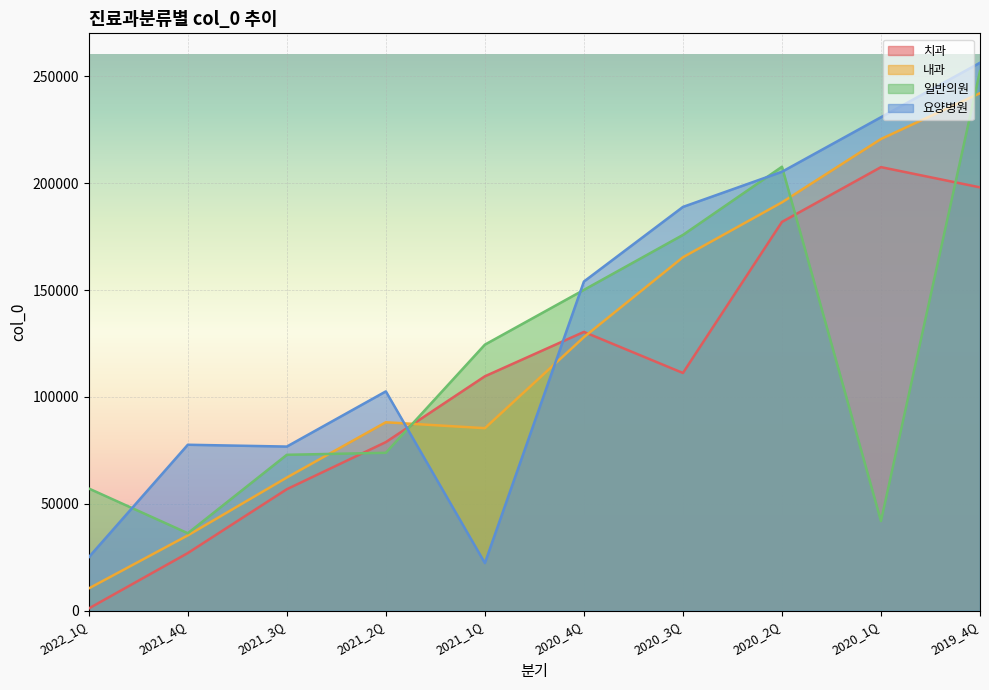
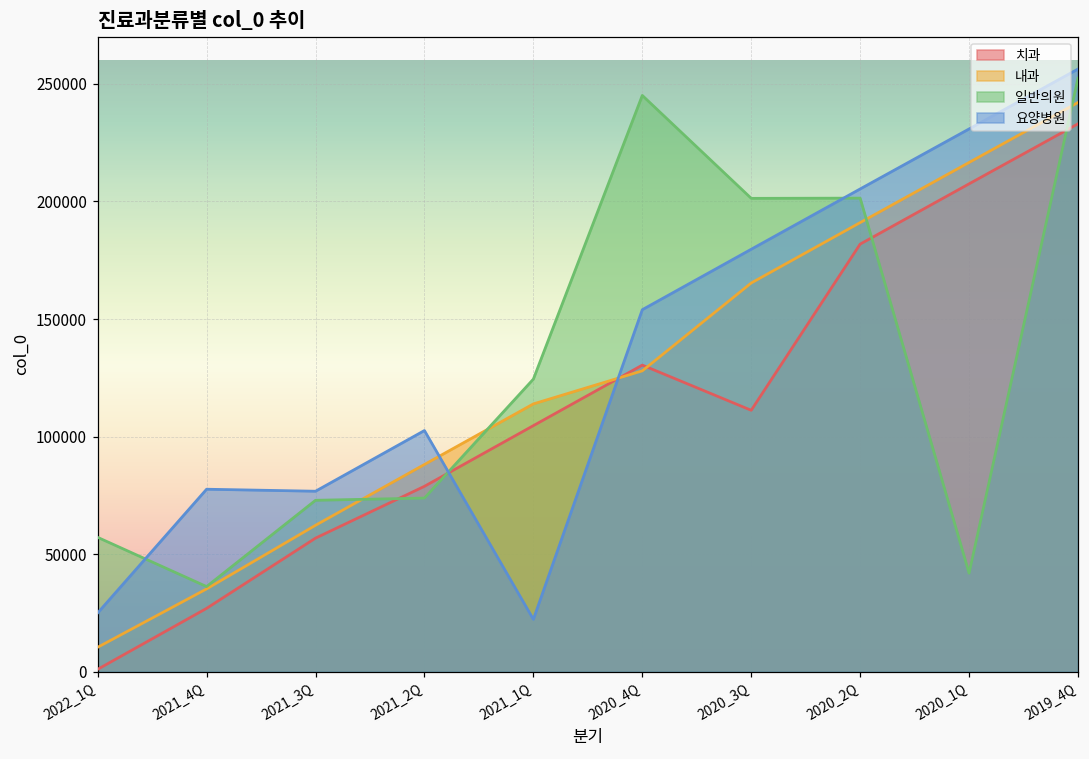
치과, 2021_1Q: 110000 -> 105000
내과, 2021_1Q: 85000 -> 114000
일반의원, 2020_4Q: 150000 -> 245000
일반의원, 2020_3Q: 176000 -> 201000
요양병원, 2020_3Q: 189000 -> 180000
일반의원, 2020_2Q: 208000 -> 201000
내과, 2020_1Q: 221000 -> 217000
치과, 2019_4Q: 198000 -> 233000
